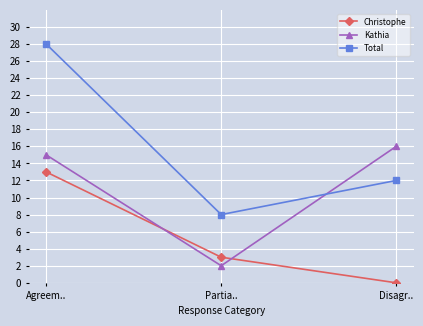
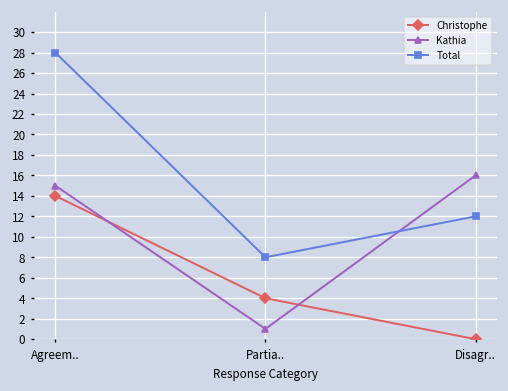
Christophe, Agreem..: 13 -> 14
Christophe, Partia..: 3 -> 4
Kathia, Partia..: 2 -> 1
